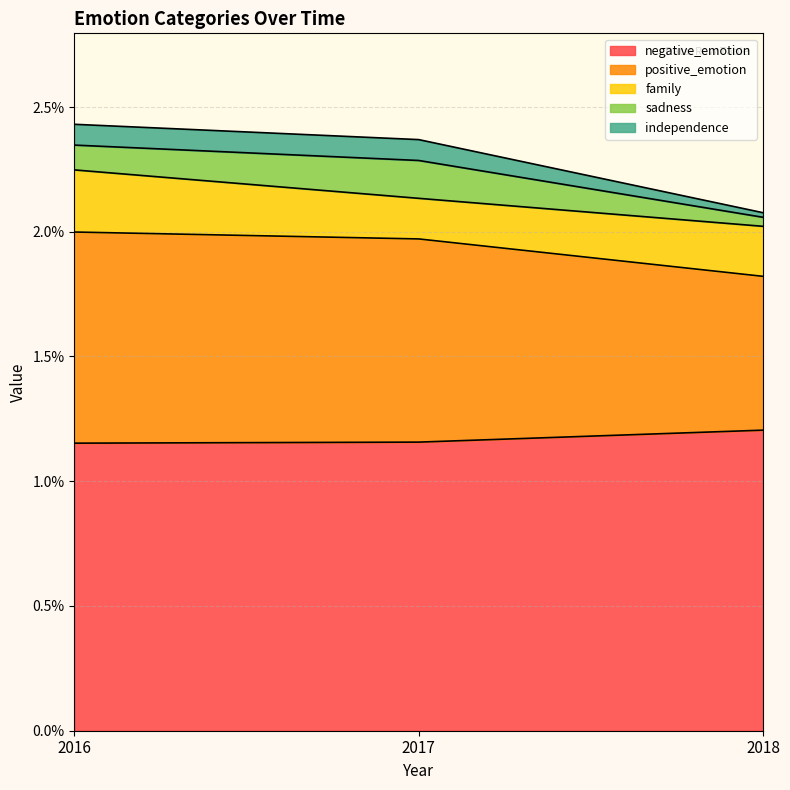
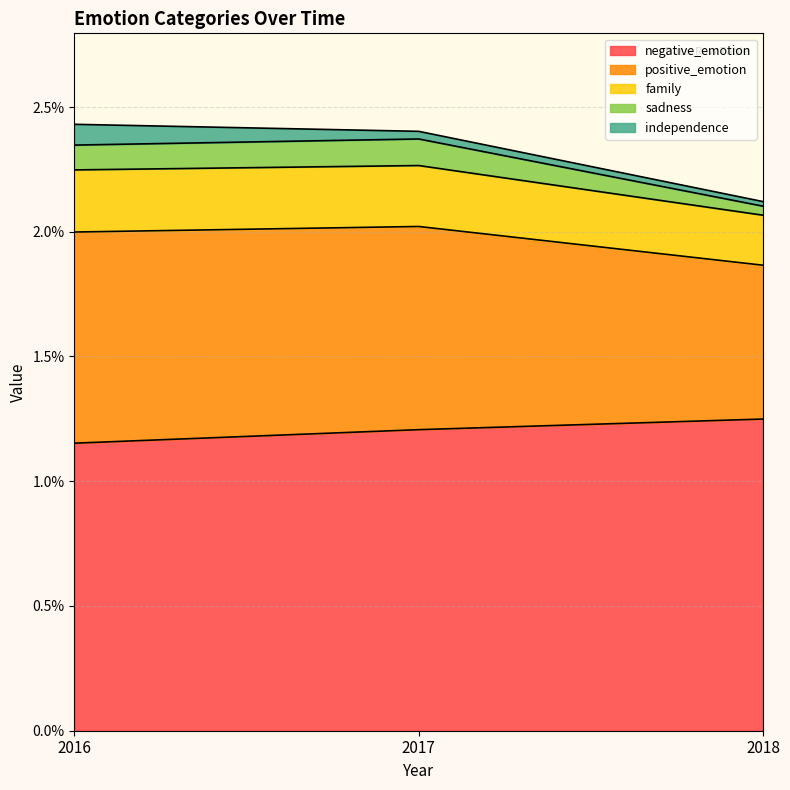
negative_emotion, 2017: 1.16% -> 1.21%
family, 2017: 0.16% -> 0.24%
sadness, 2017: 0.15% -> 0.11%
independence, 2017: 0.08% -> 0.03%
negative_emotion, 2018: 1.20% -> 1.25%
